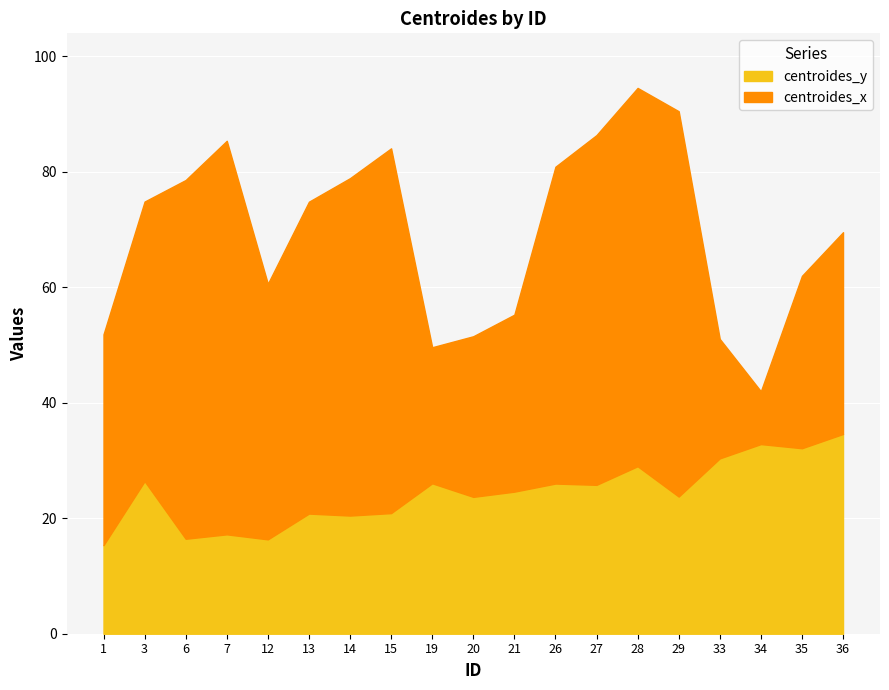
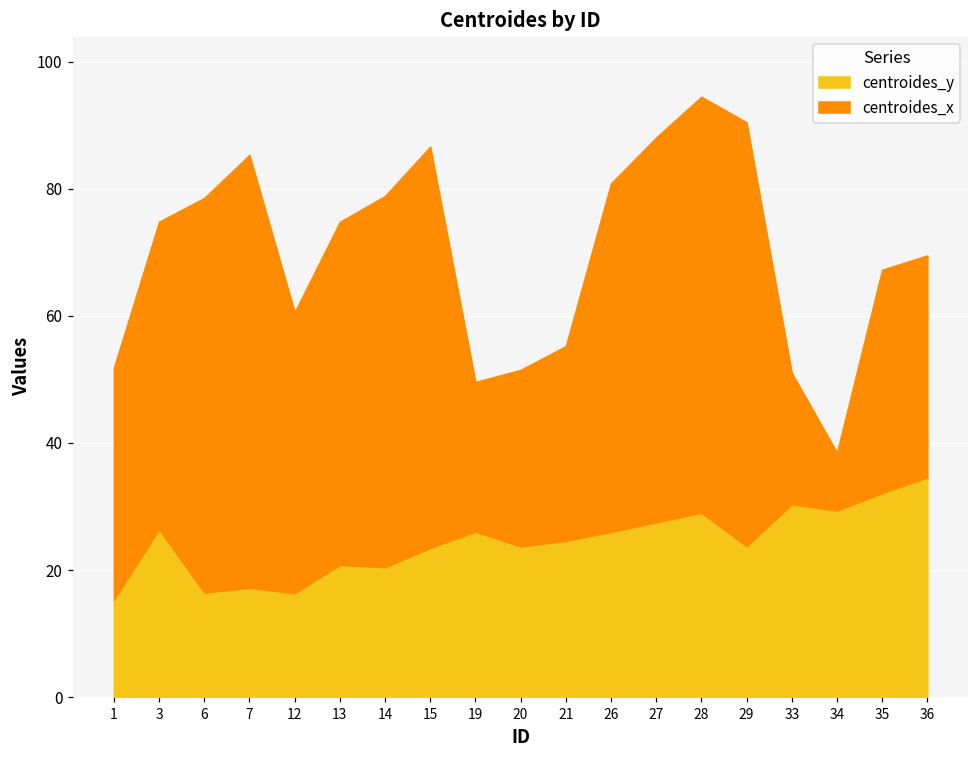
centroides_y, 15: 21 -> 23
centroides_y, 27: 26 -> 28
centroides_y, 34: 33 -> 29
centroides_x, 35: 30 -> 35
